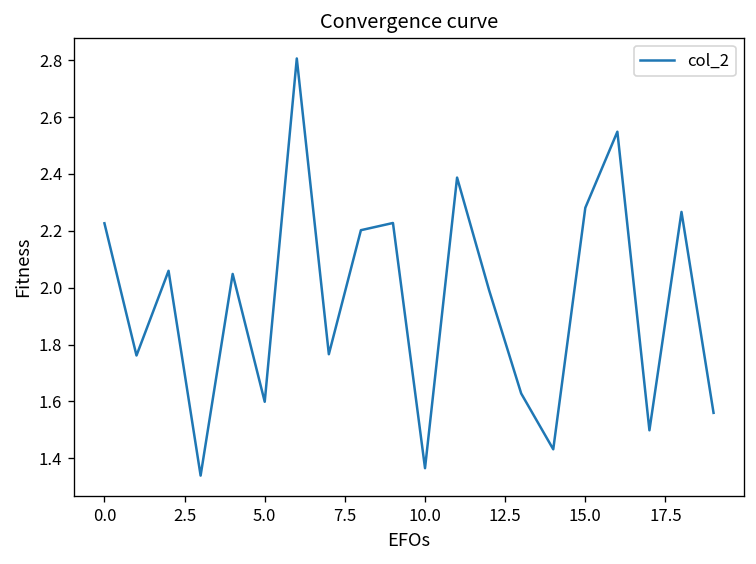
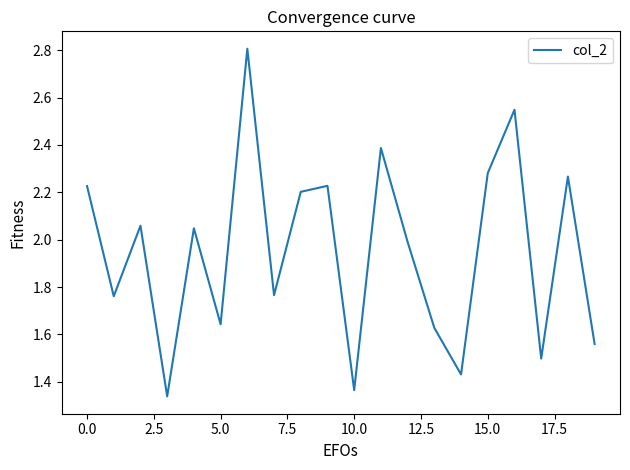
5.0: 1.60 -> 1.64
